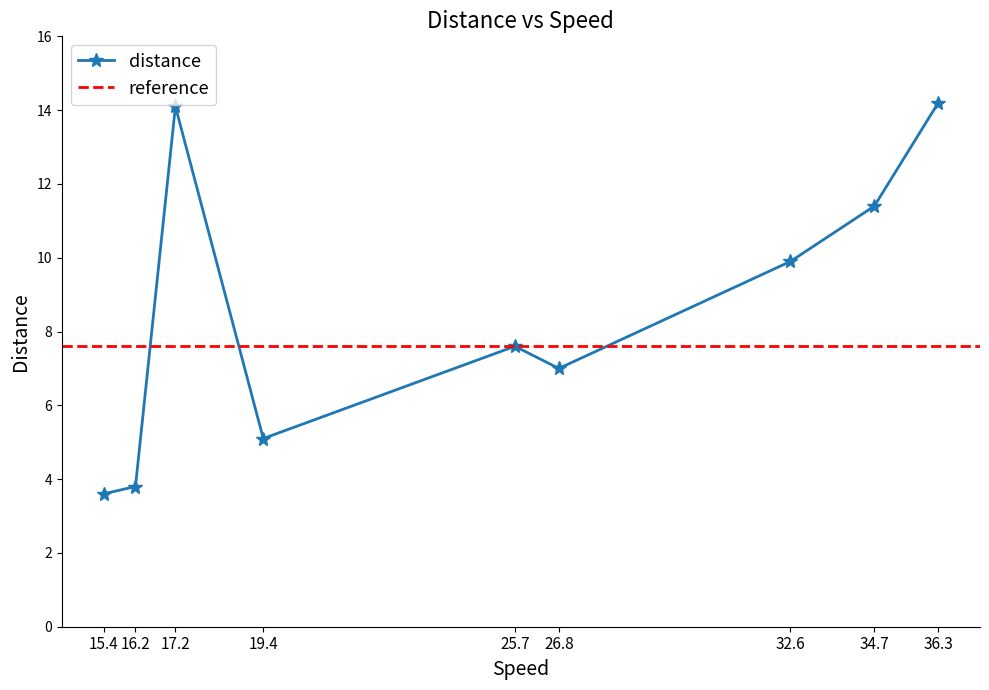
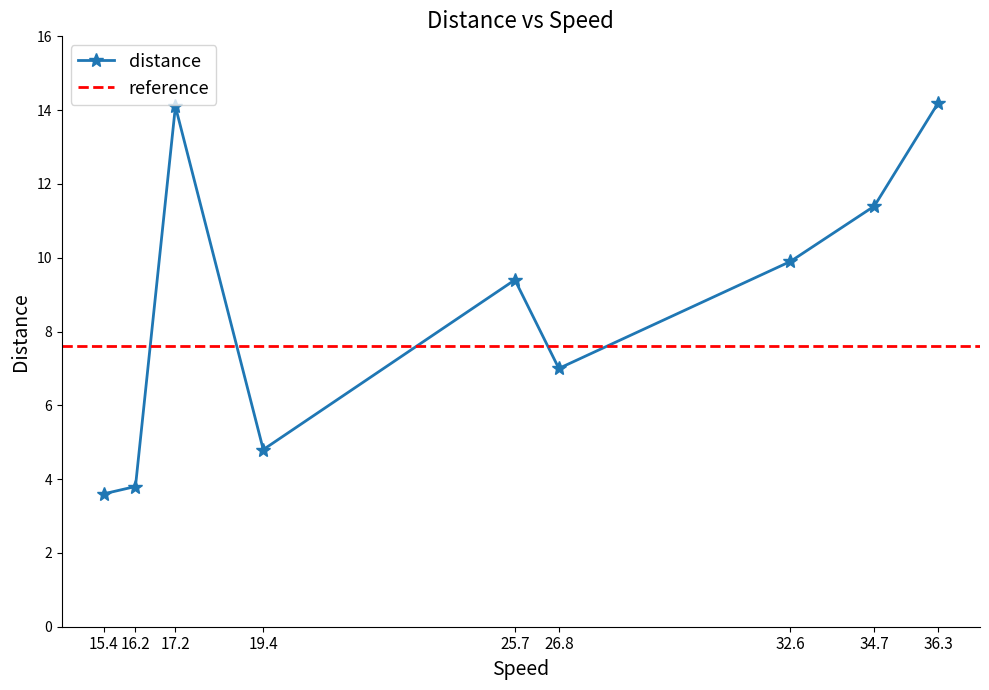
19.4: 5.1 -> 4.8
25.7: 7.6 -> 9.4
